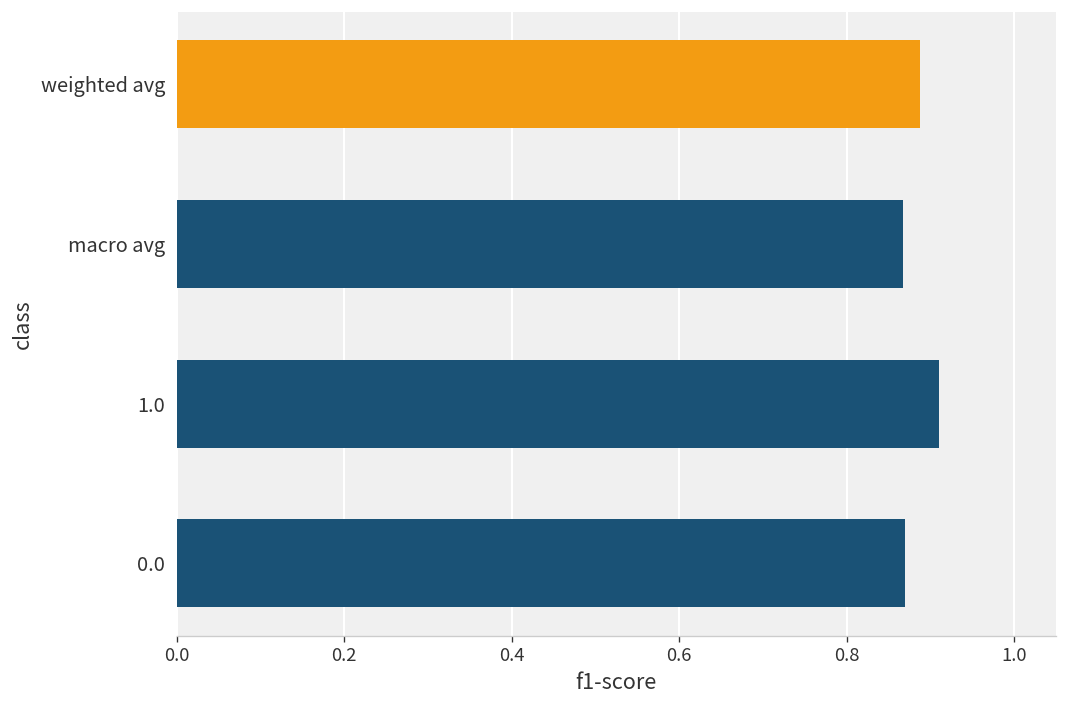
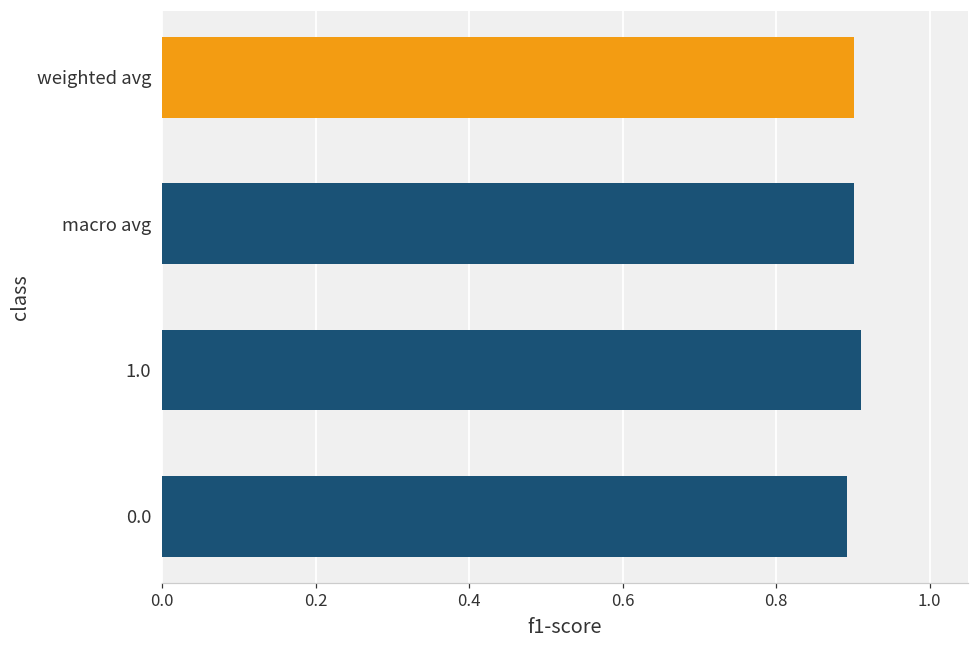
weighted avg: 0.89 -> 0.90
macro avg: 0.87 -> 0.90
0.0: 0.87 -> 0.89
